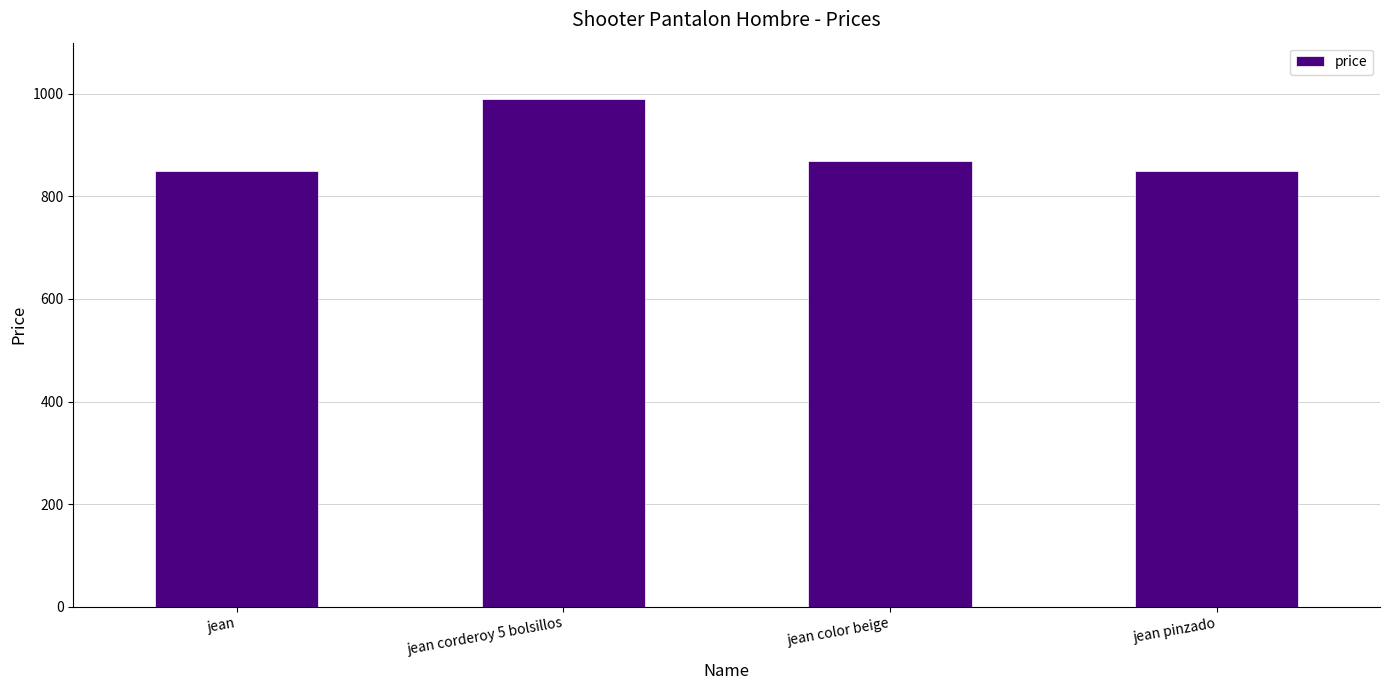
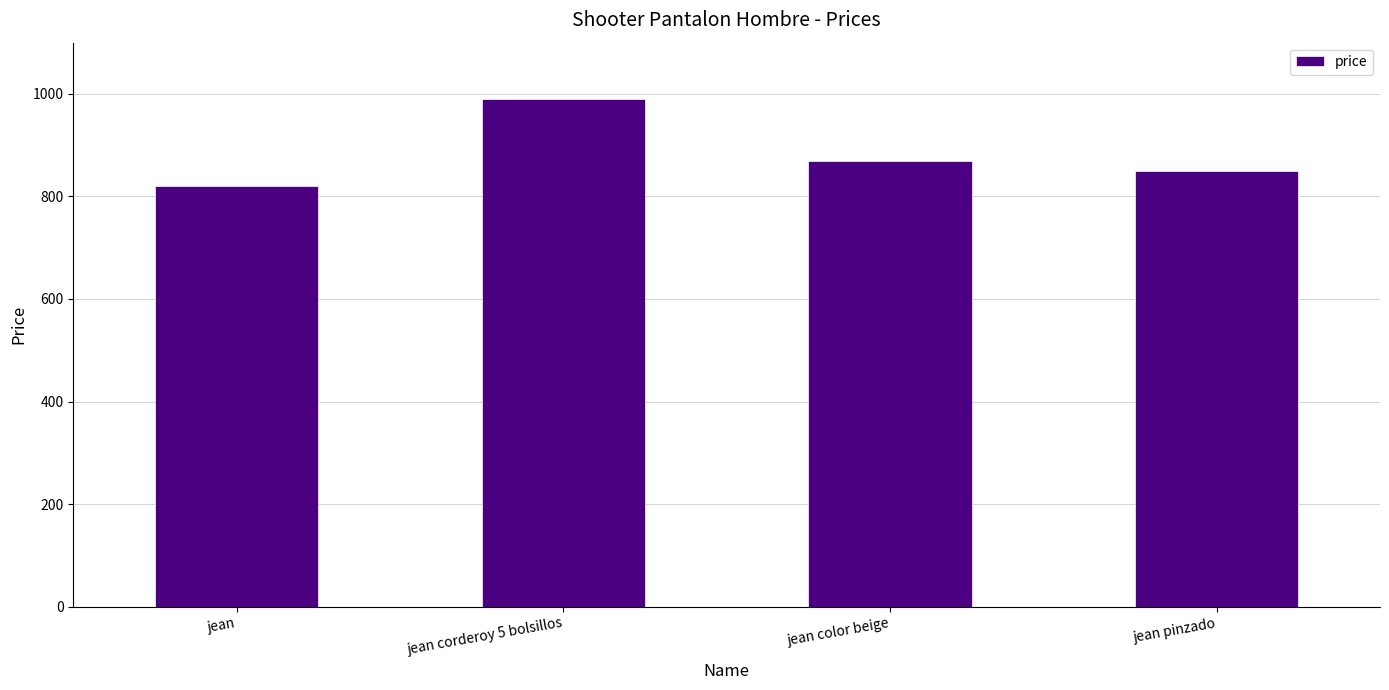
jean: 850 -> 820
